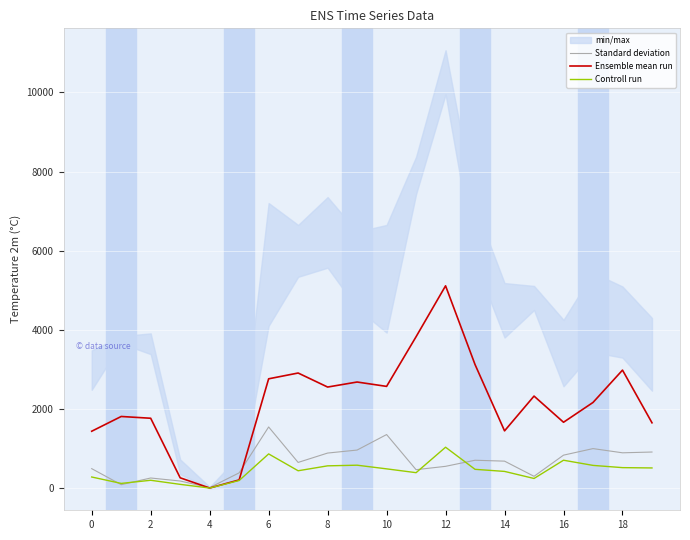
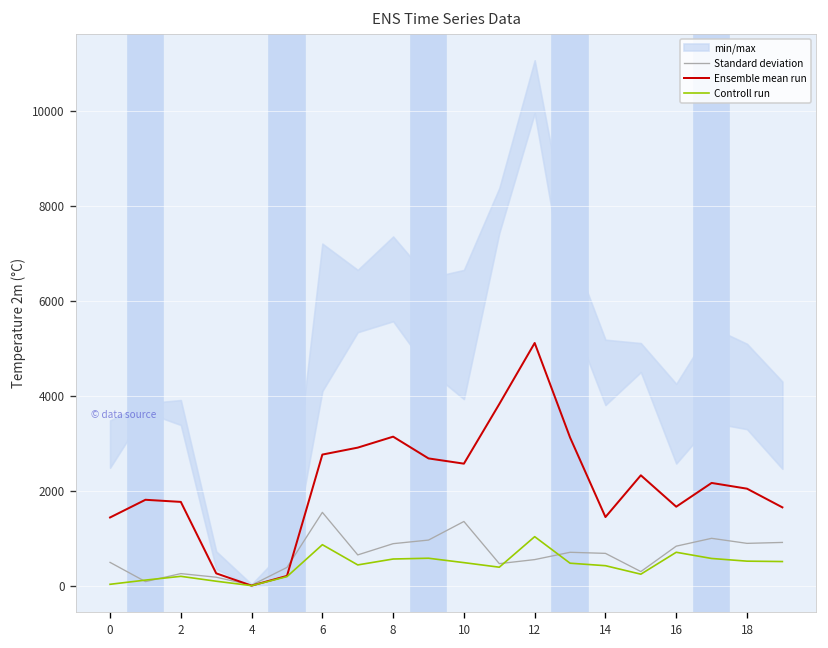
Controll run, 0: 300 -> 0
Ensemble mean run, 8: 2600 -> 3100
Ensemble mean run, 18: 3000 -> 2000
